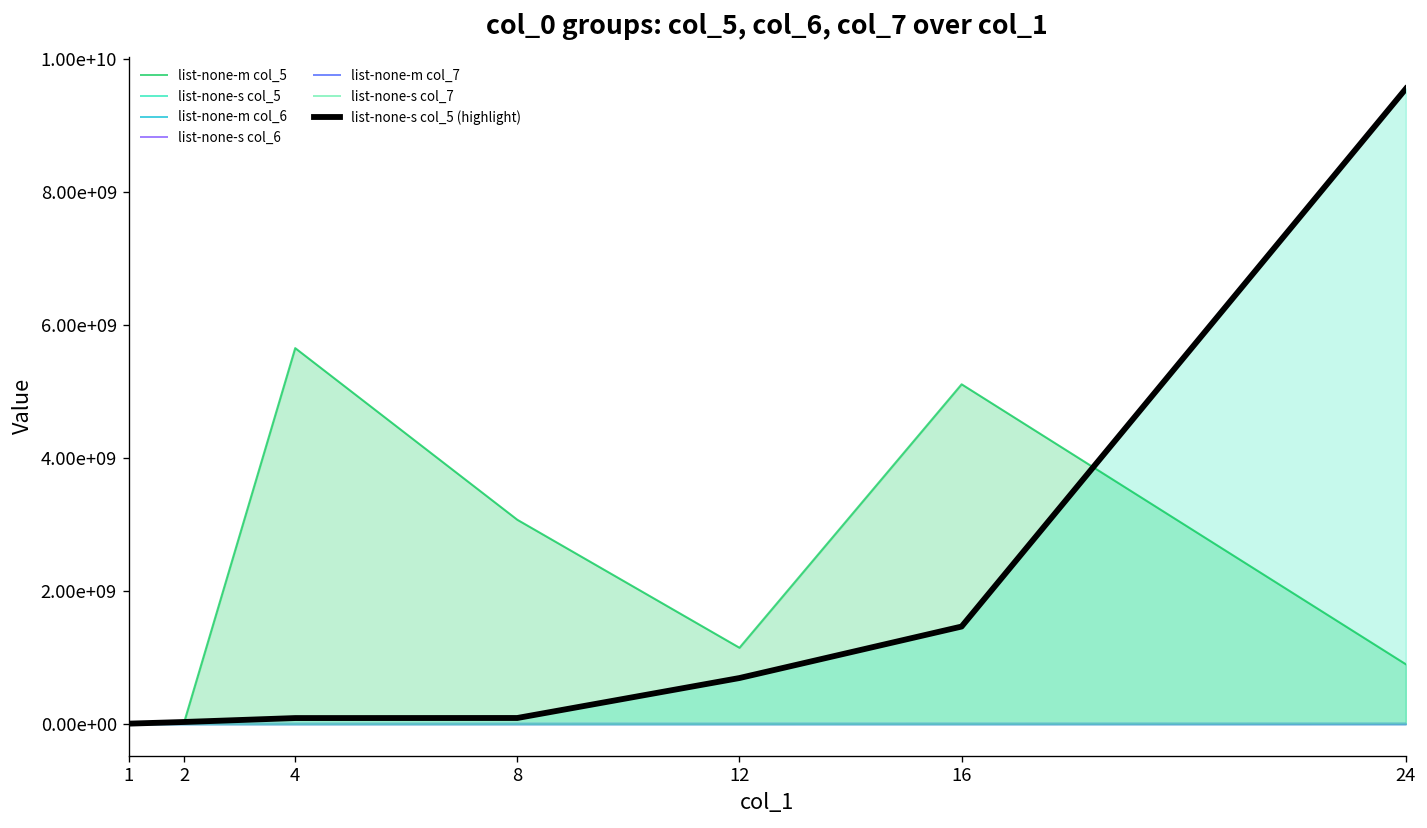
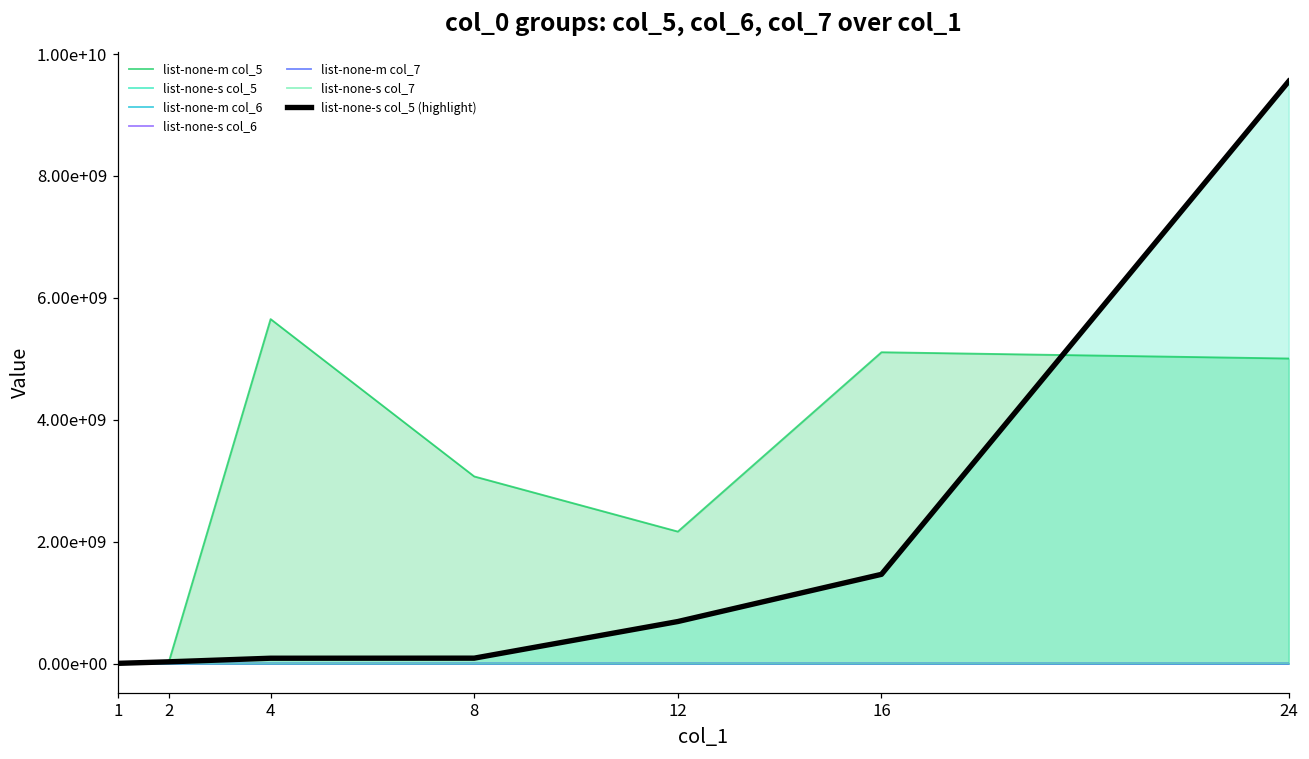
list-none-m col_5, 12: 1100000000 -> 2200000000
list-none-m col_5, 24: 900000000 -> 5000000000
